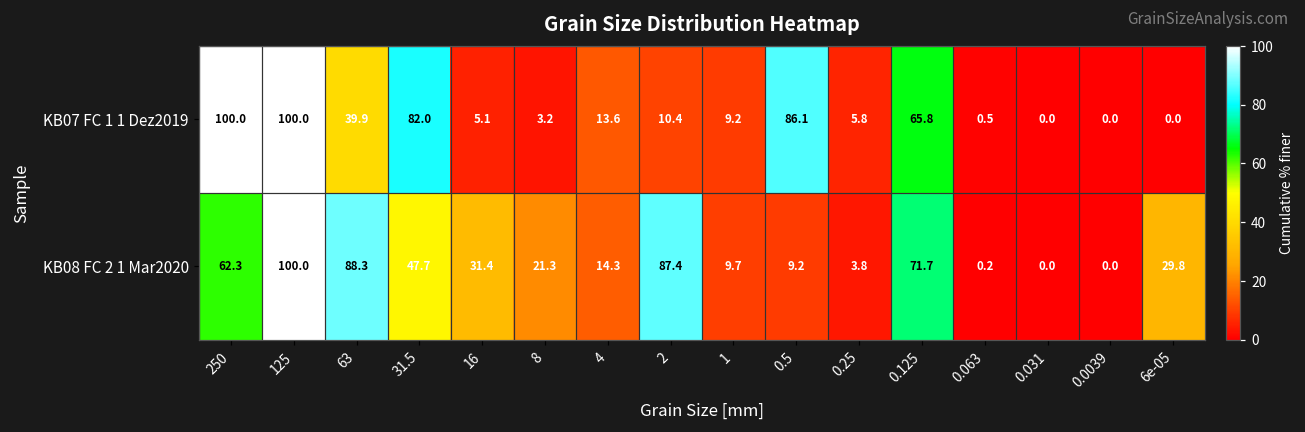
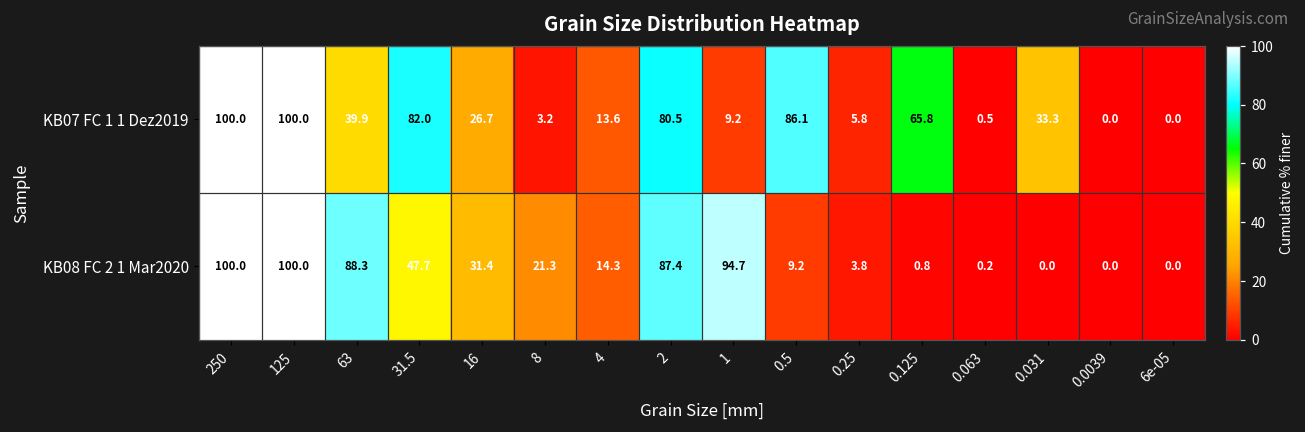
KB07 FC 1 1 Dez2019, 16: 5.1 -> 26.7
KB07 FC 1 1 Dez2019, 2: 10.4 -> 80.5
KB07 FC 1 1 Dez2019, 0.031: 0.0 -> 33.3
KB08 FC 2 1 Mar2020, 250: 62.3 -> 100.0
KB08 FC 2 1 Mar2020, 1: 9.7 -> 94.7
KB08 FC 2 1 Mar2020, 0.125: 71.7 -> 0.8
KB08 FC 2 1 Mar2020, 6e-05: 29.8 -> 0.0
